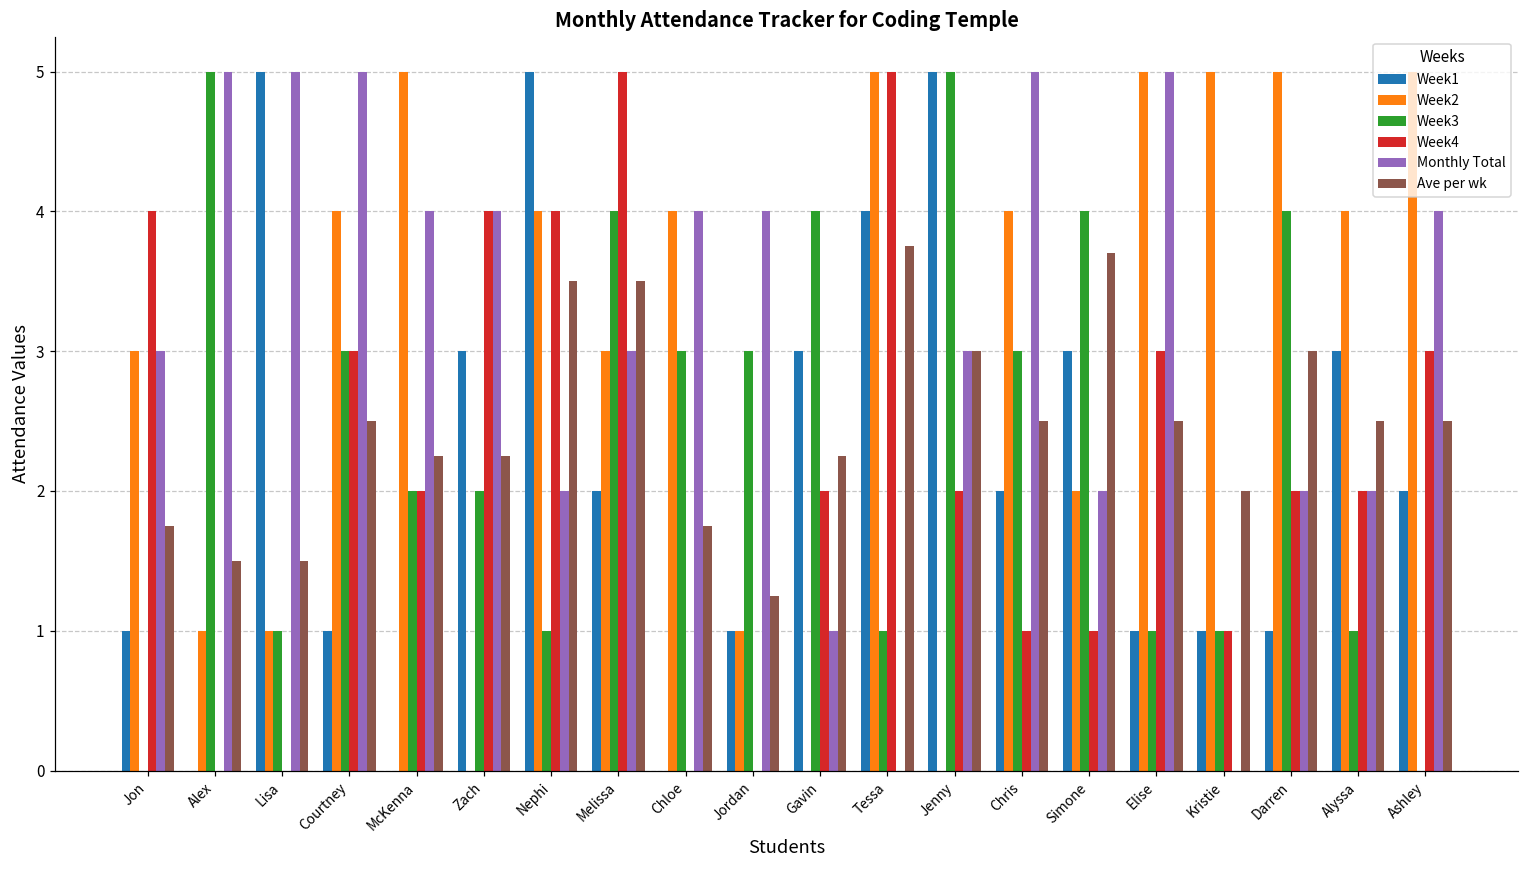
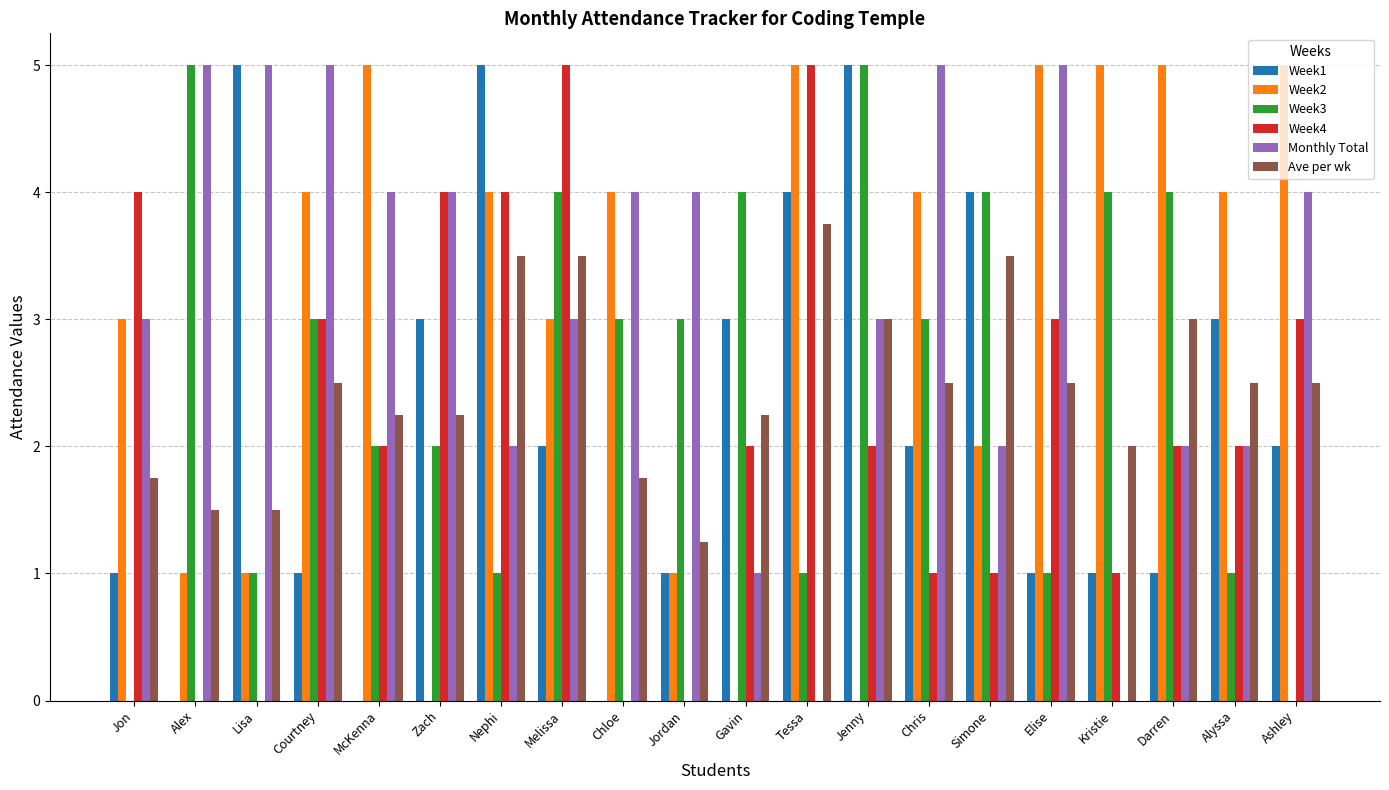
Week1, Simone: 3 -> 4
Ave per wk, Simone: 3.7 -> 3.5
Week3, Kristie: 1 -> 4
